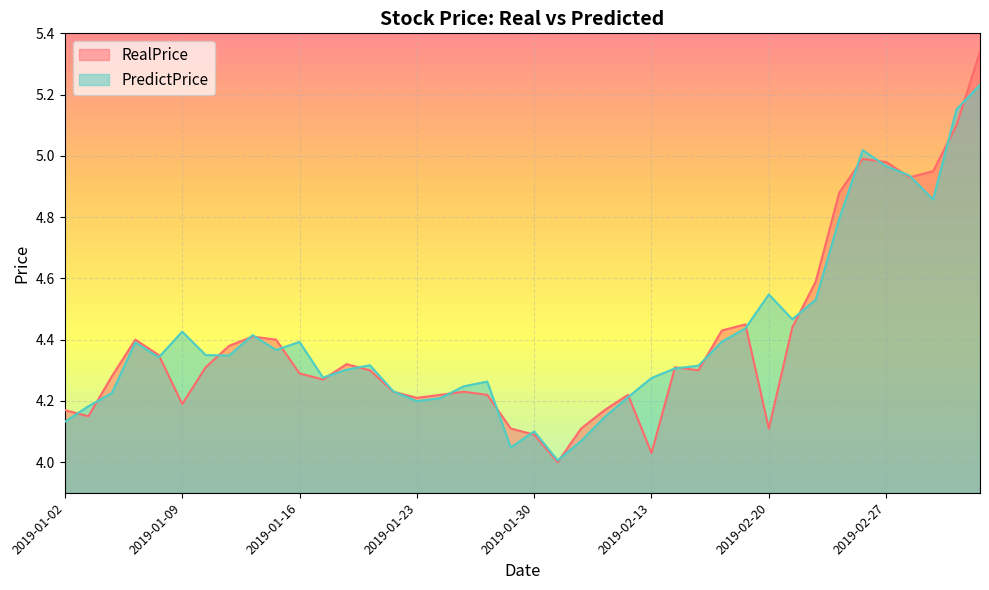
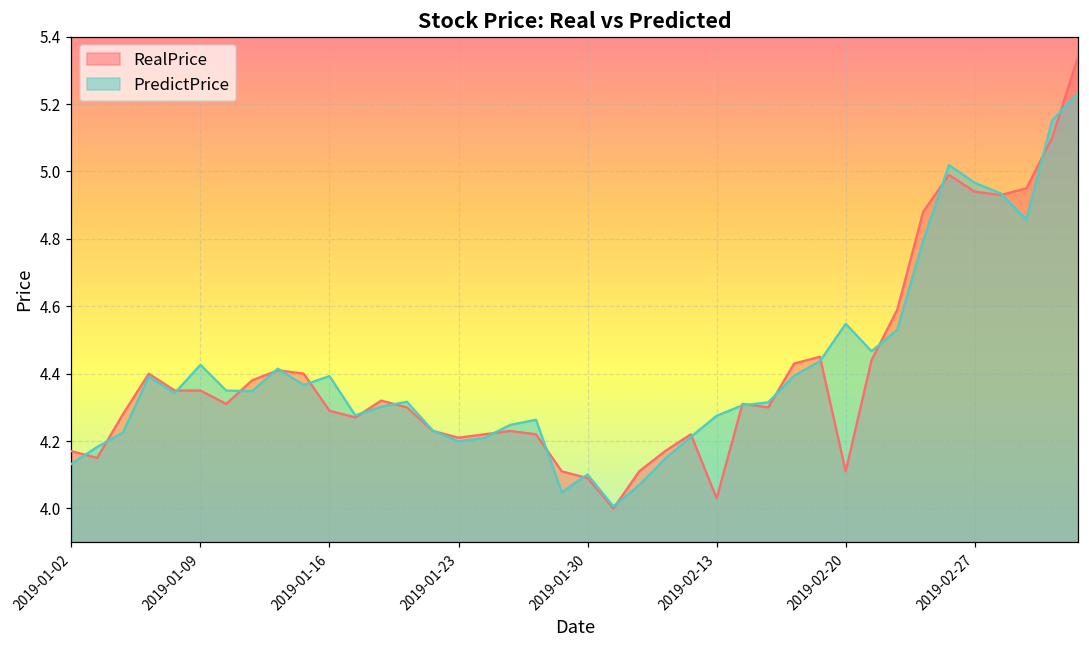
RealPrice, 2019-01-09: 4.19 -> 4.35
RealPrice, 2019-02-27: 4.98 -> 4.94
